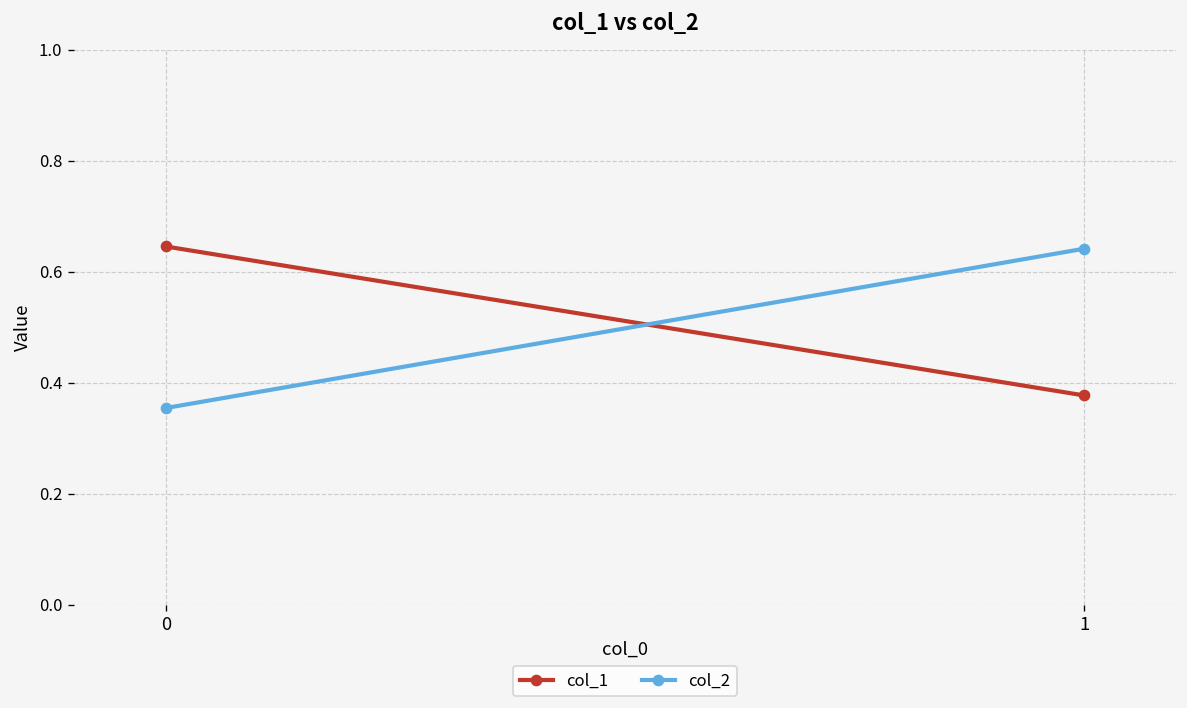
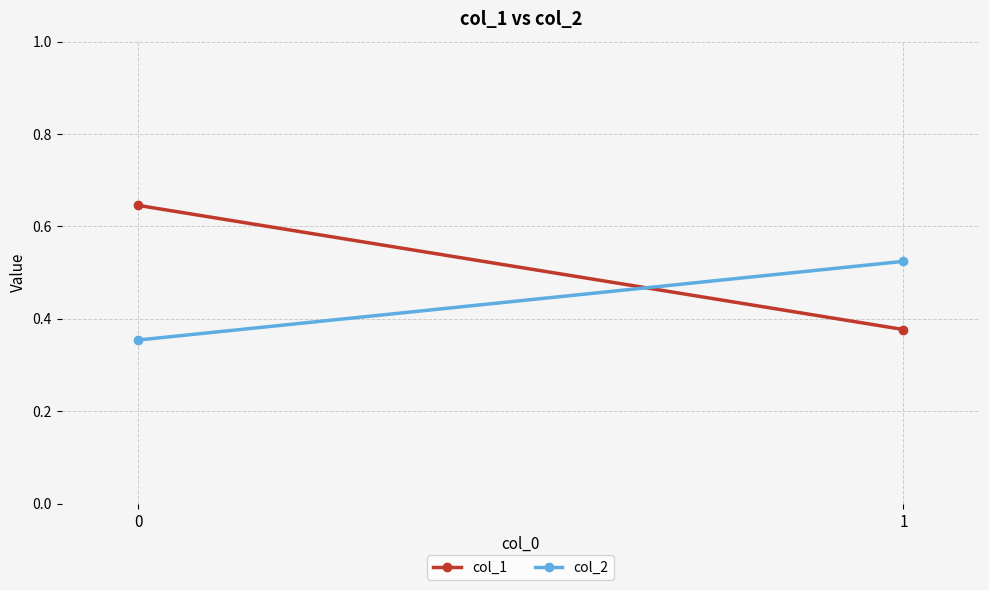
col_2, 1: 0.64 -> 0.52
